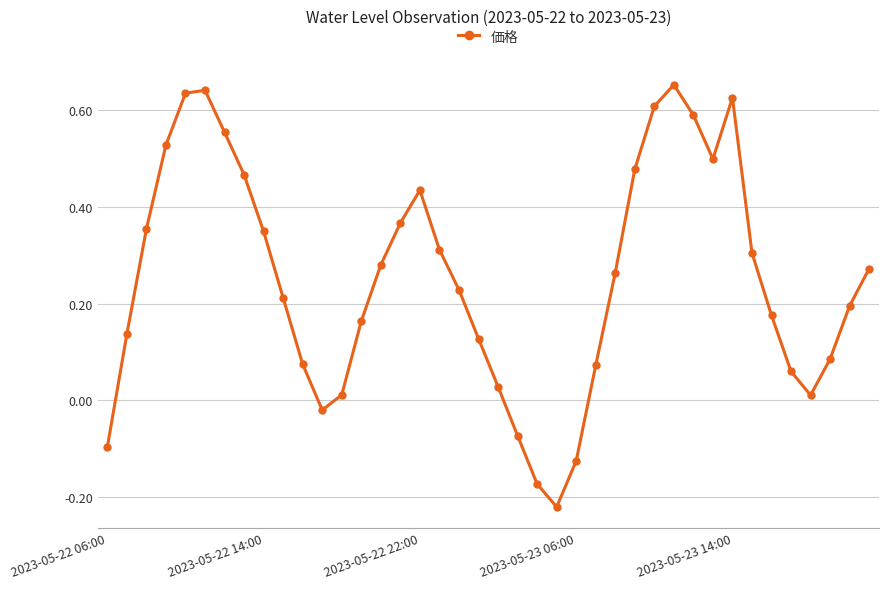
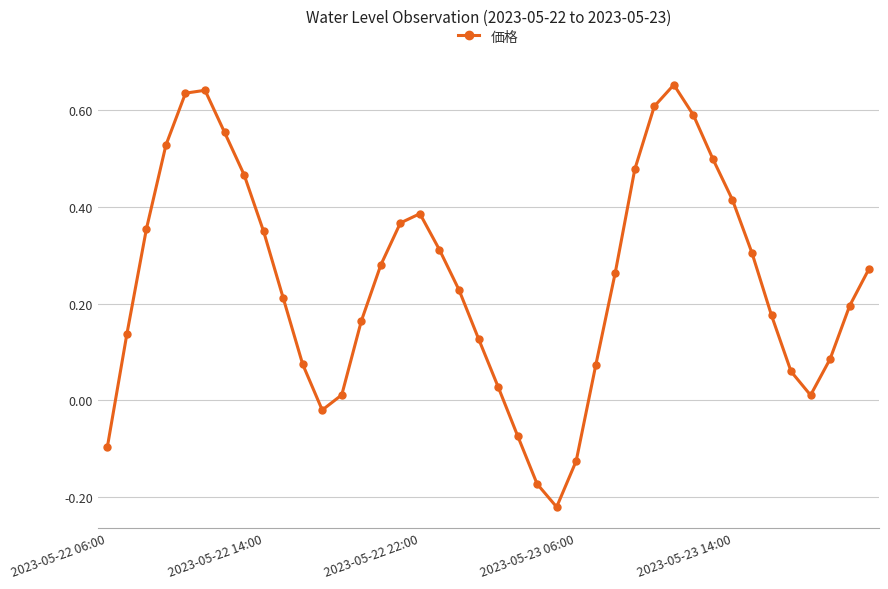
2023-05-22 22:00: 0.43 -> 0.39
2023-05-23 14:00: 0.63 -> 0.41
